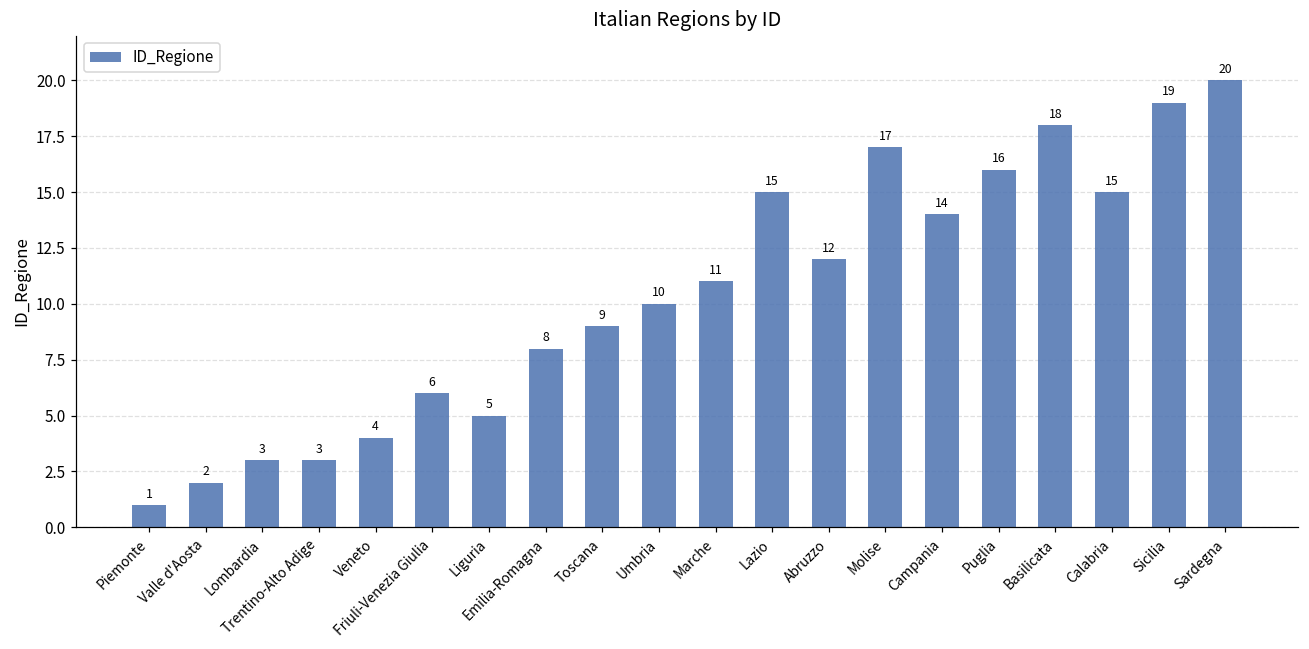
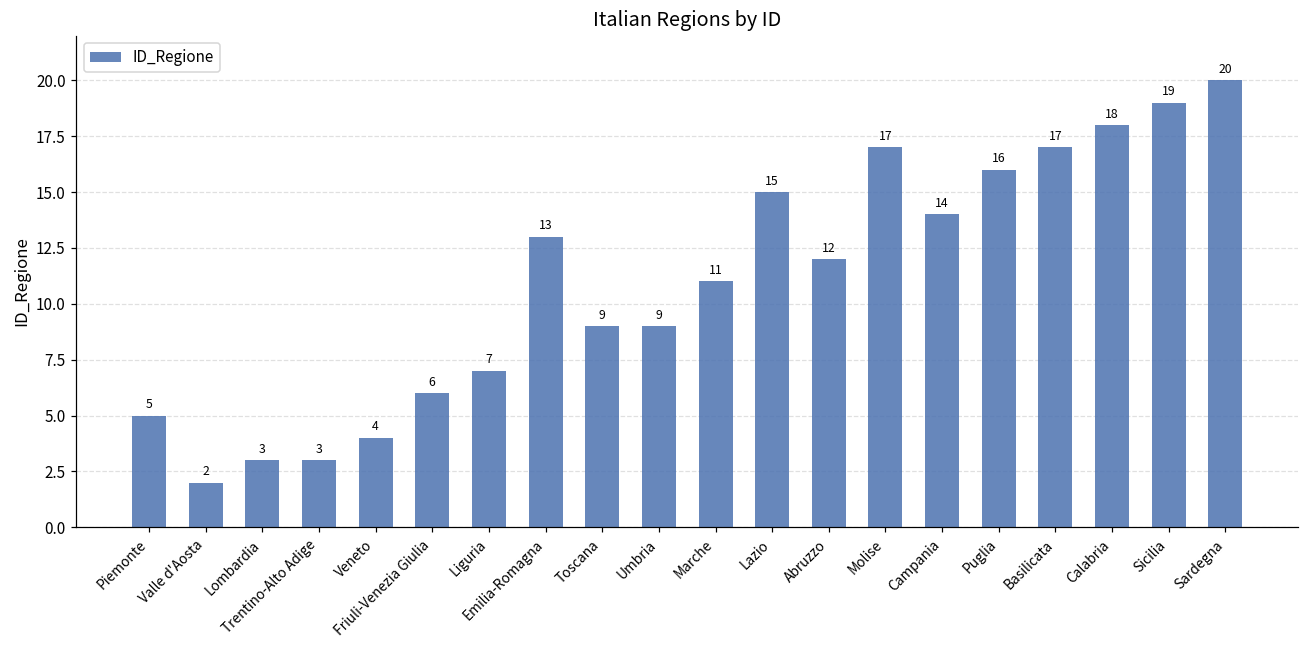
Piemonte: 1 -> 5
Liguria: 5 -> 7
Emilia-Romagna: 8 -> 13
Umbria: 10 -> 9
Basilicata: 18 -> 17
Calabria: 15 -> 18
